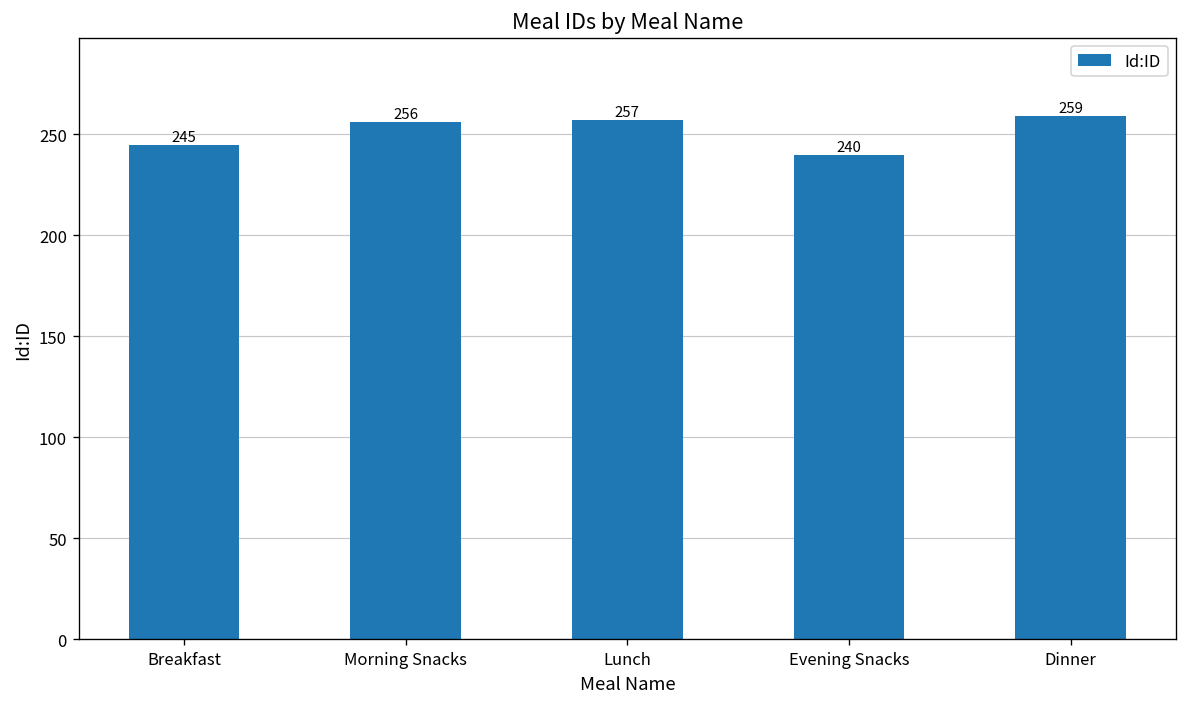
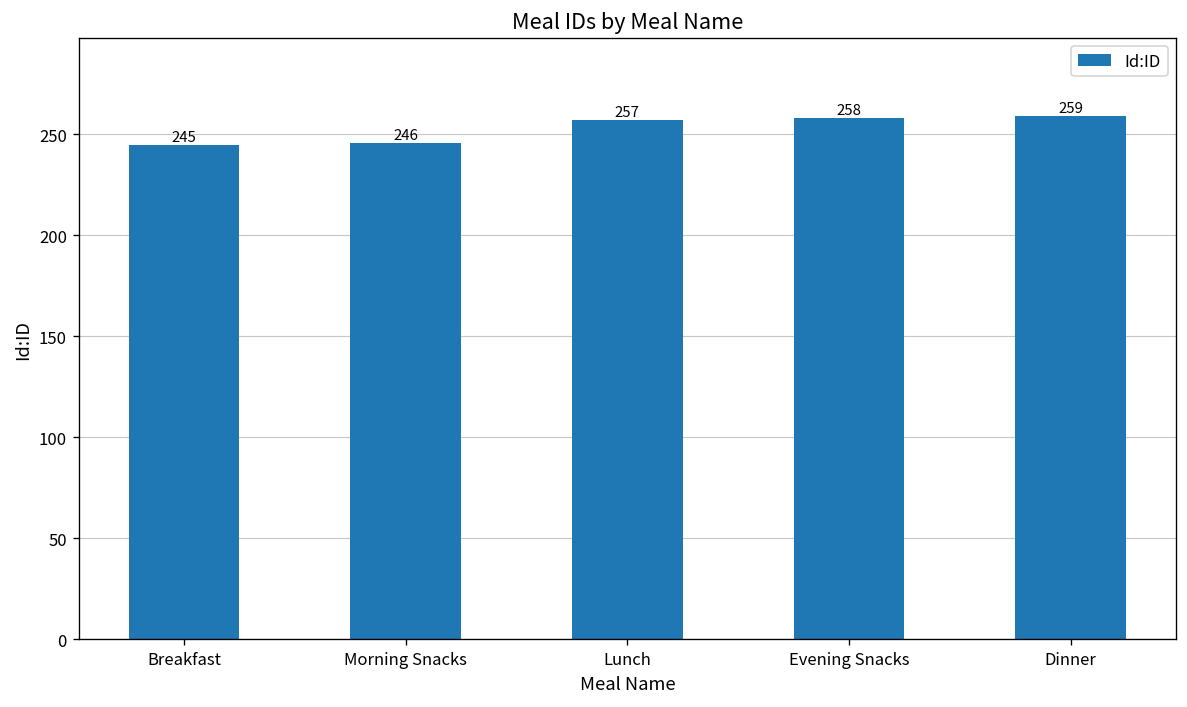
Morning Snacks: 256 -> 246
Evening Snacks: 240 -> 258
